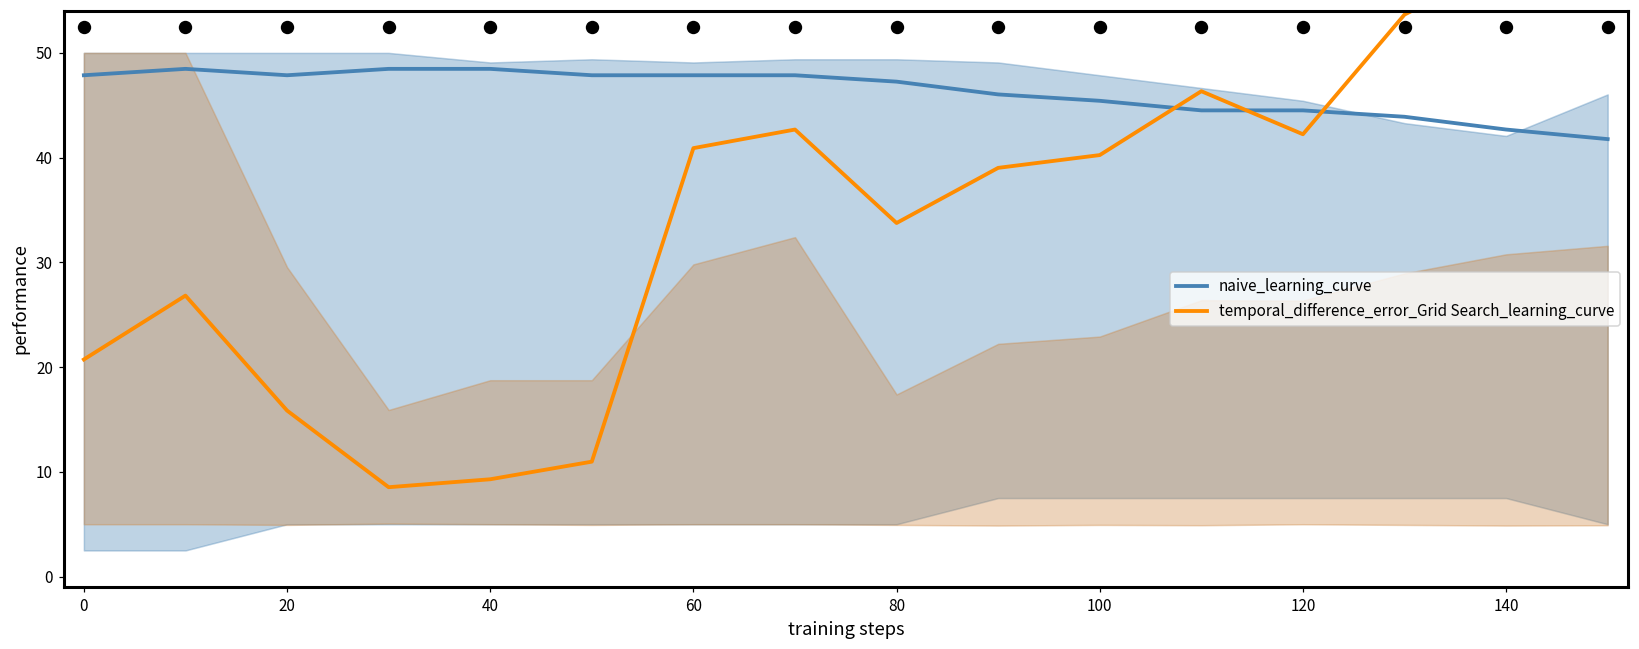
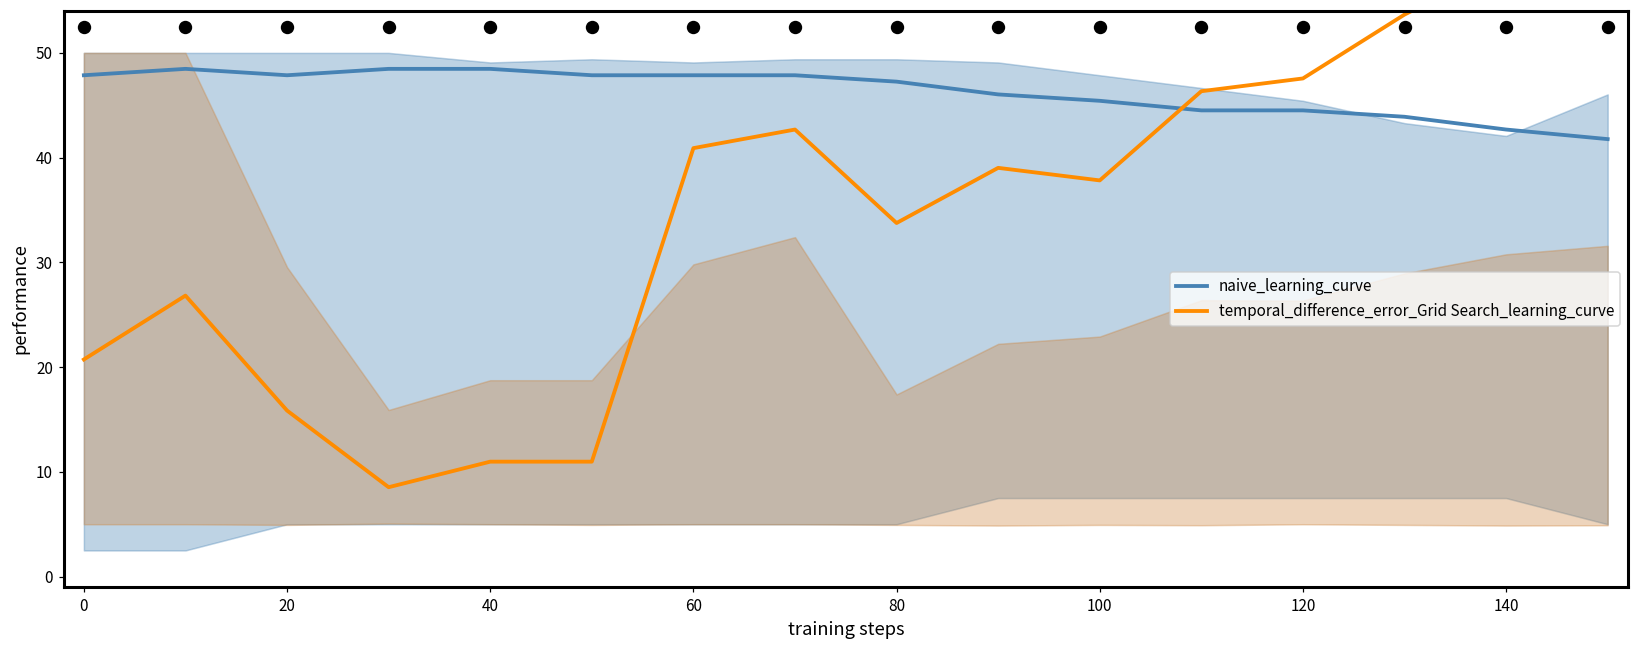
temporal_difference_error_Grid Search_learning_curve, 40: 9 -> 11
temporal_difference_error_Grid Search_learning_curve, 100: 40 -> 38
temporal_difference_error_Grid Search_learning_curve, 120: 42 -> 48
